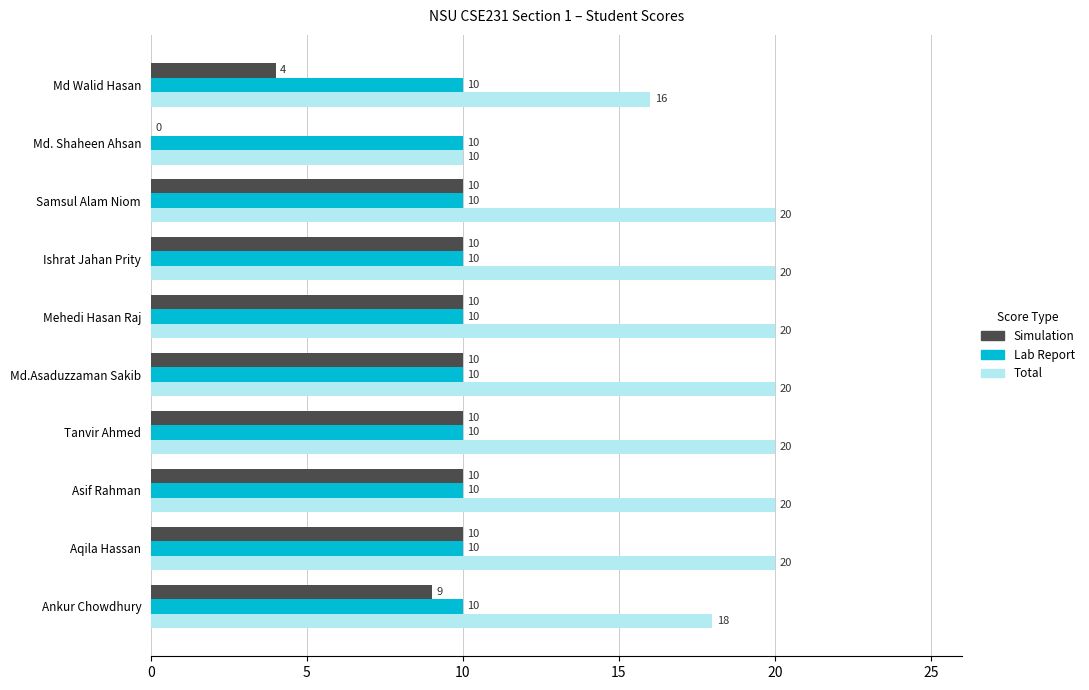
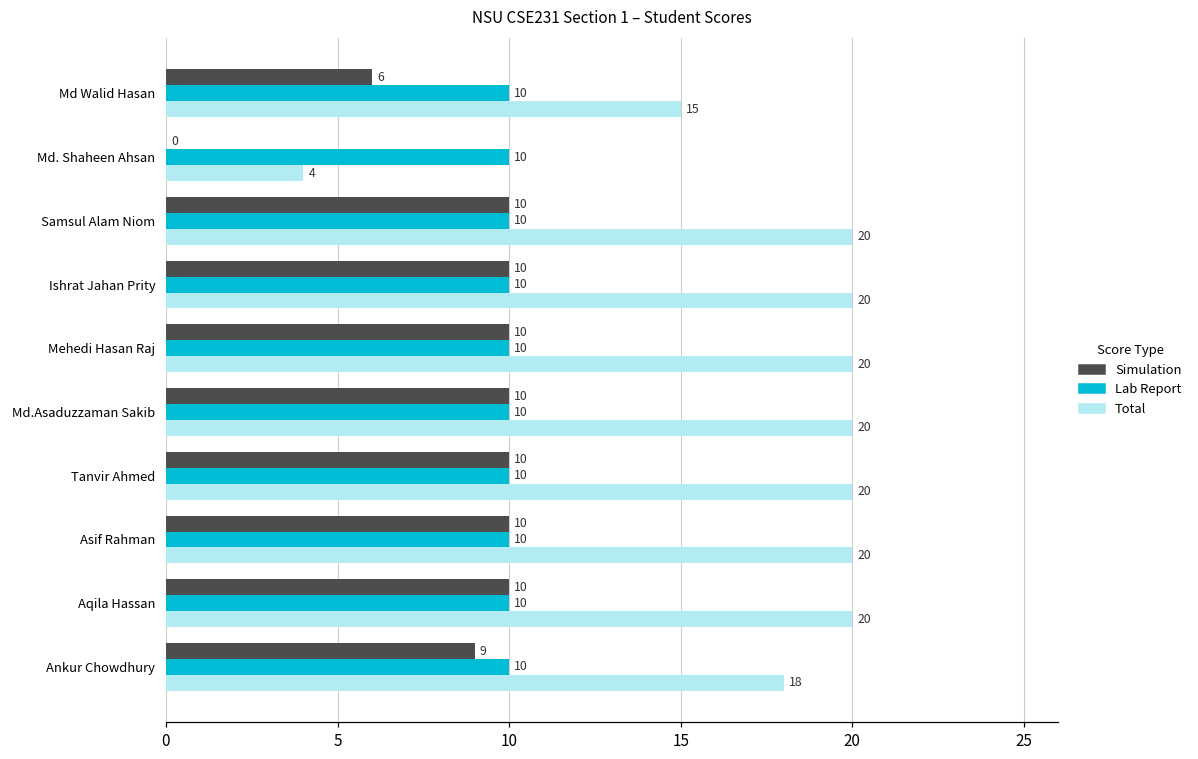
Simulation, Md Walid Hasan: 4 -> 6
Total, Md Walid Hasan: 16 -> 15
Total, Md. Shaheen Ahsan: 10 -> 4
